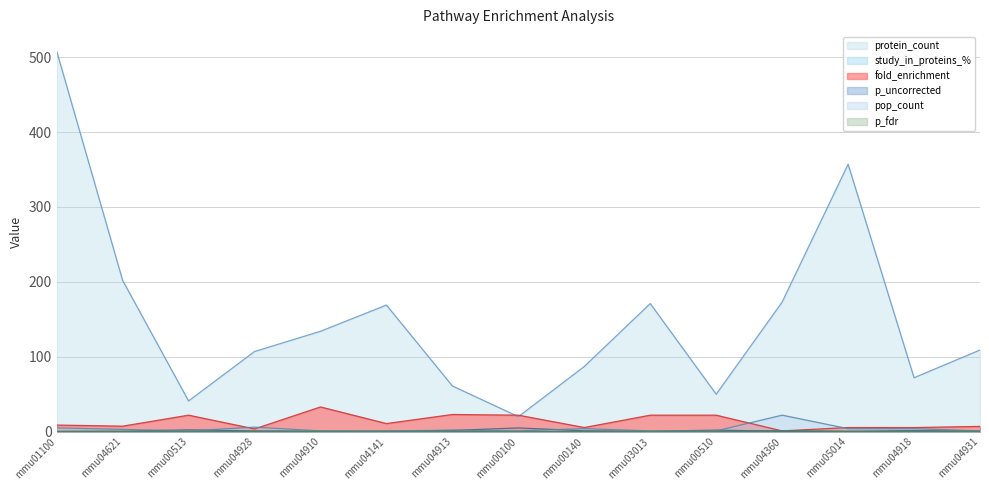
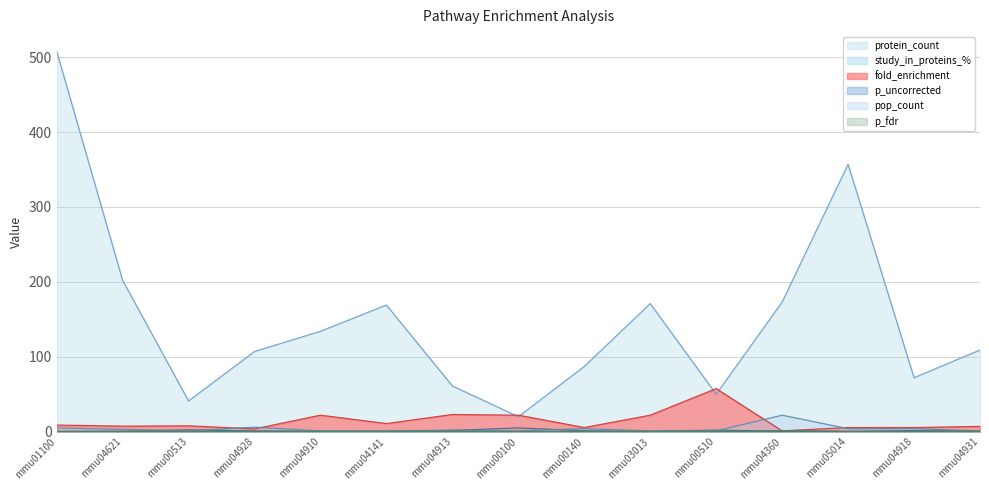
fold_enrichment, mmu00513: 20 -> 10
fold_enrichment, mmu04910: 30 -> 20
fold_enrichment, mmu00510: 20 -> 60
